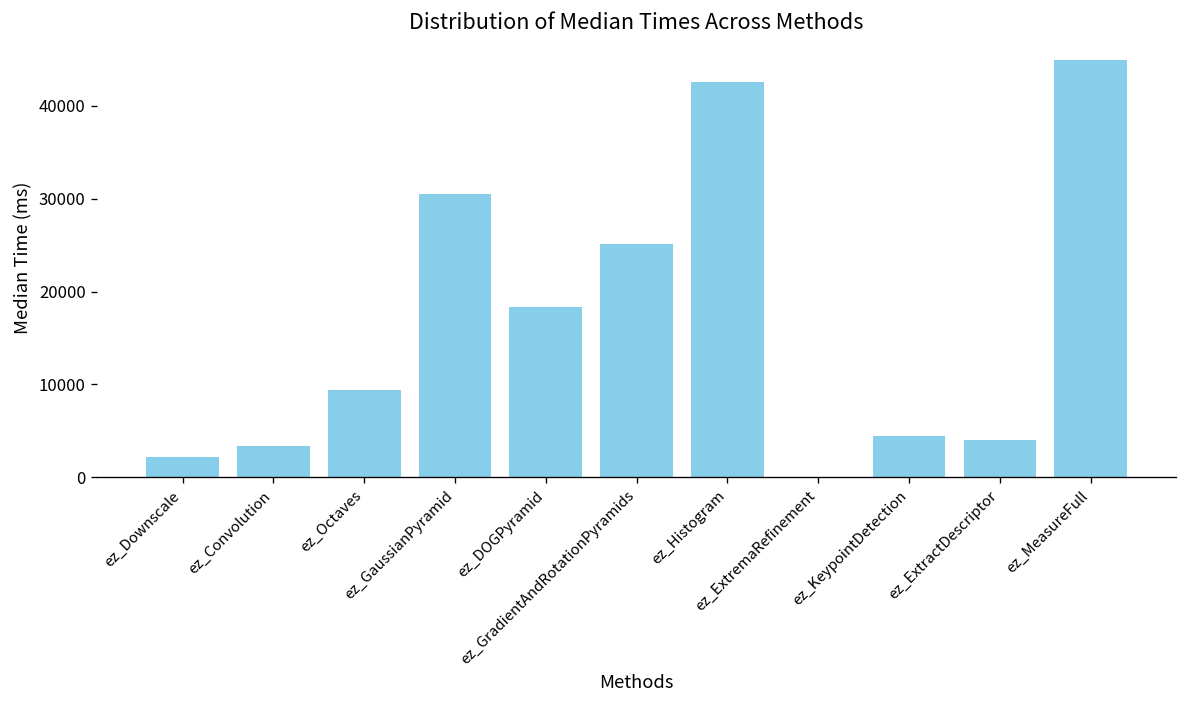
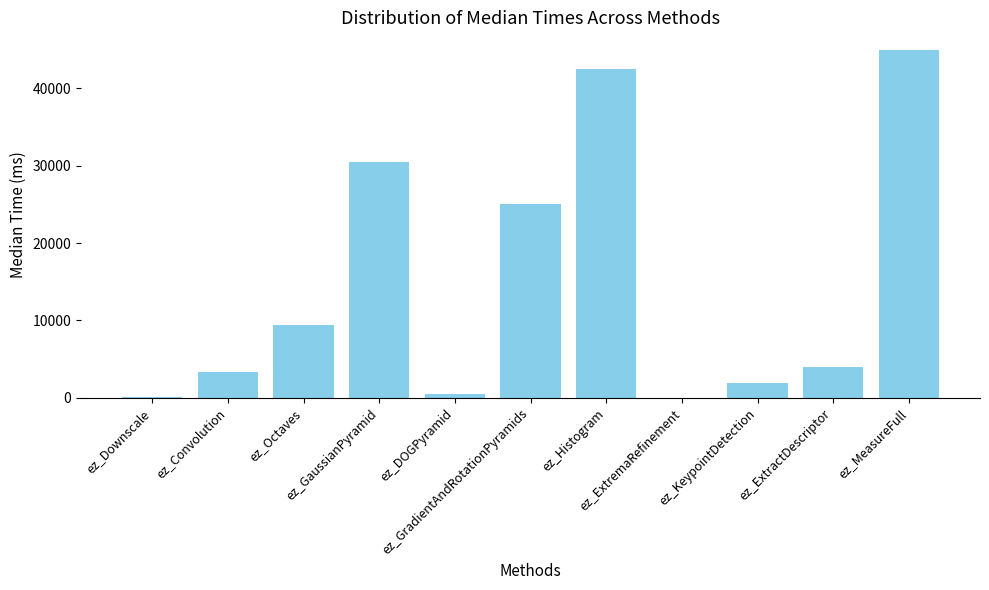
ez_Downscale: 2000 -> 0
ez_DOGPyramid: 18000 -> 0
ez_KeypointDetection: 4000 -> 2000
